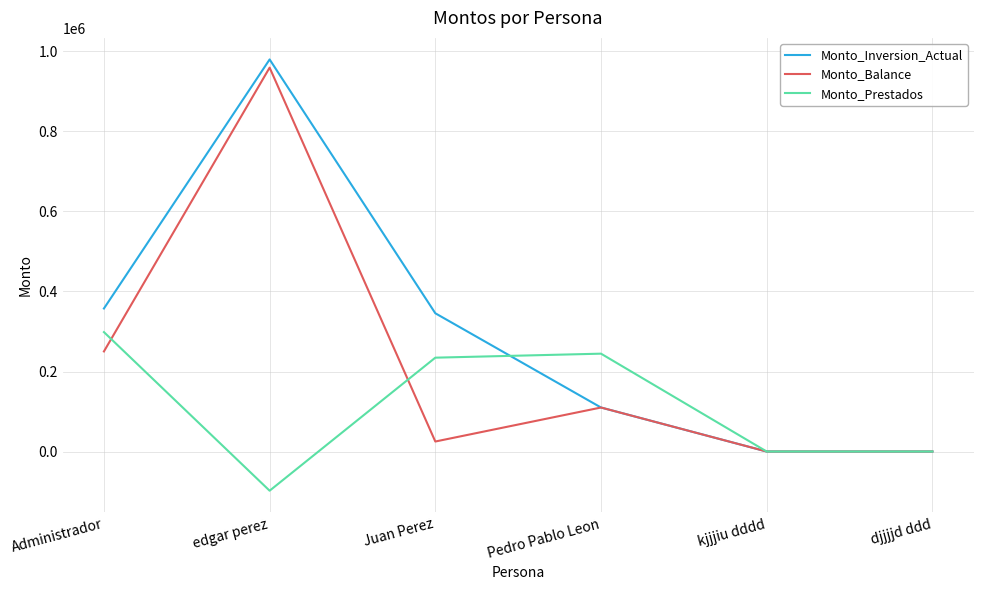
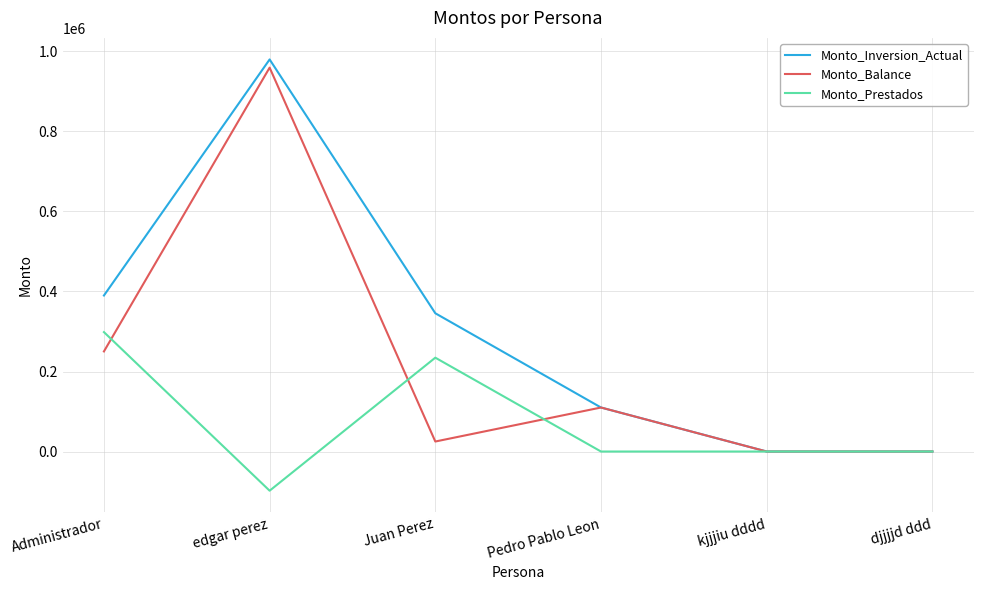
Monto_Inversion_Actual, Administrador: 360000 -> 390000
Monto_Prestados, Pedro Pablo Leon: 240000 -> 0
